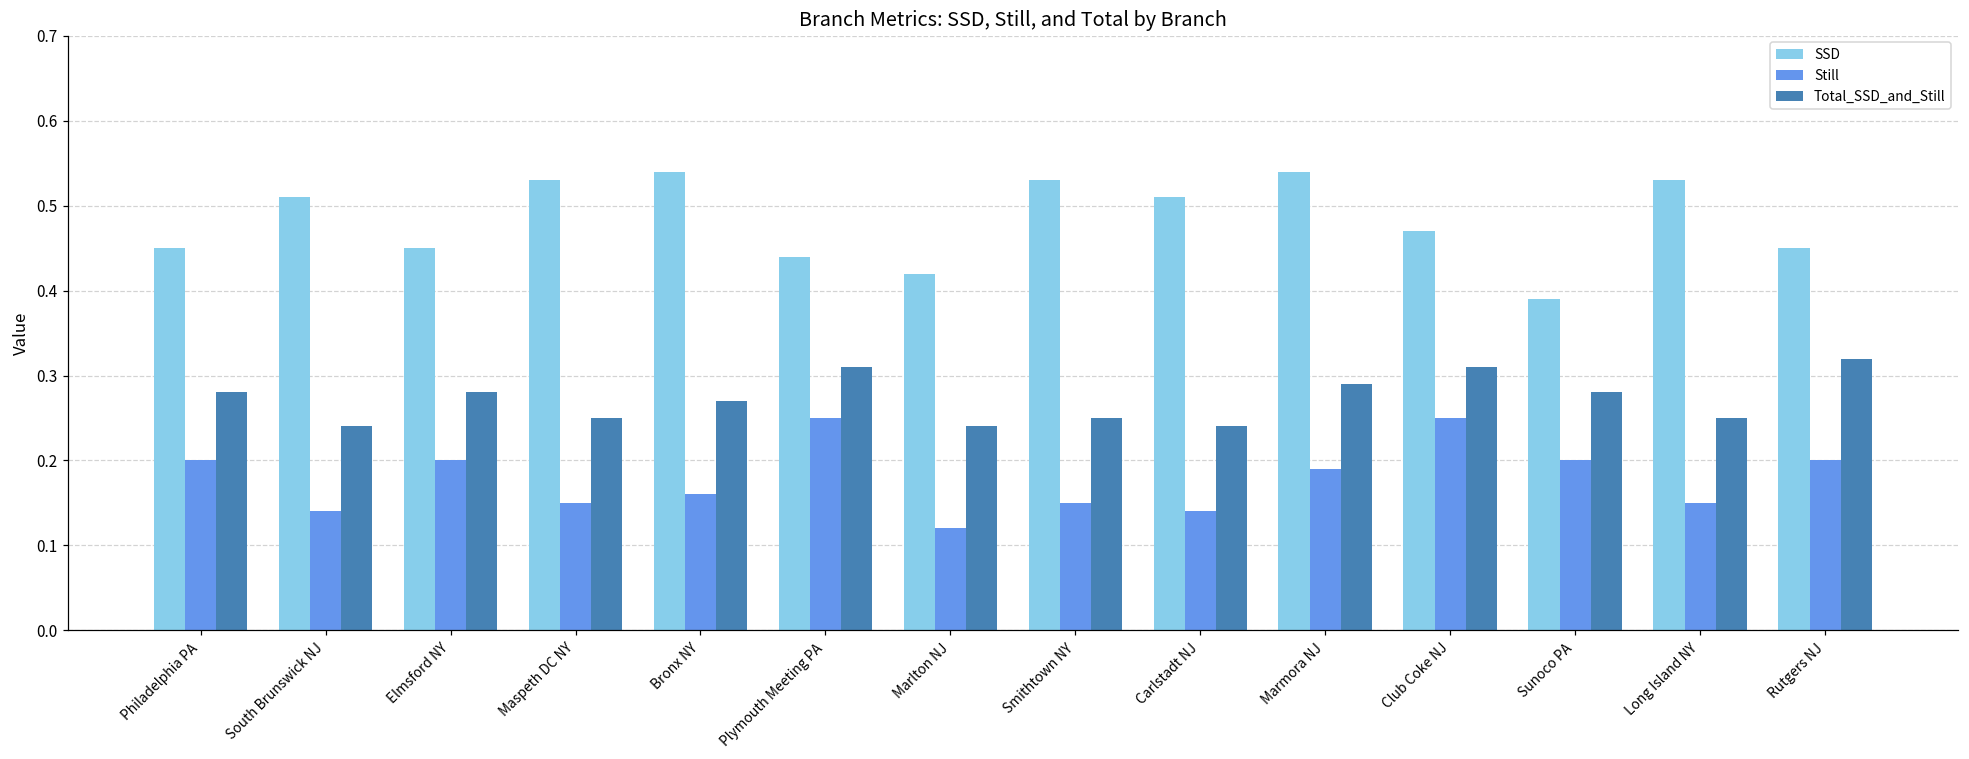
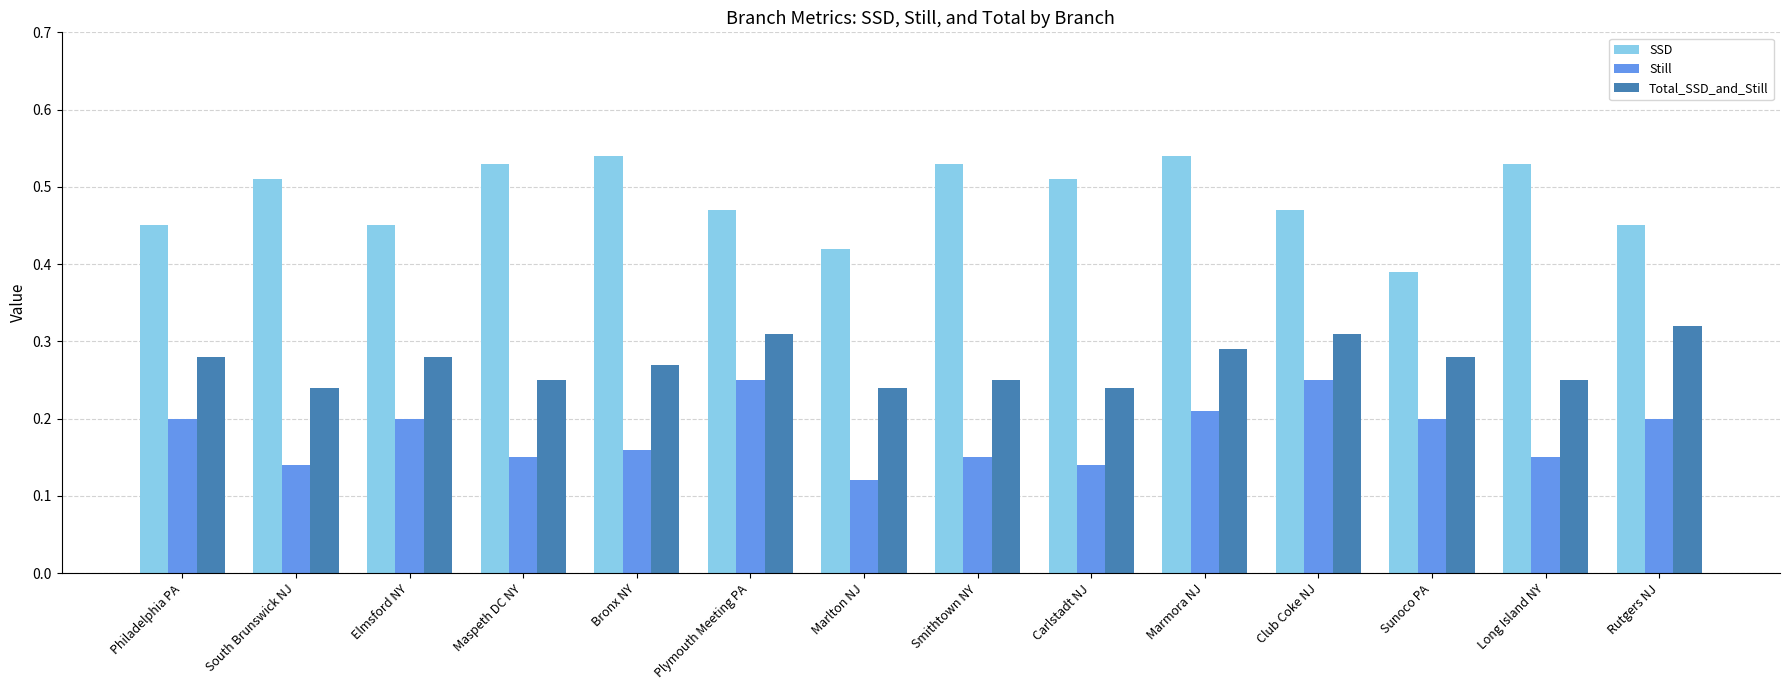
SSD, Plymouth Meeting PA: 0.44 -> 0.47
Still, Marmora NJ: 0.19 -> 0.21
